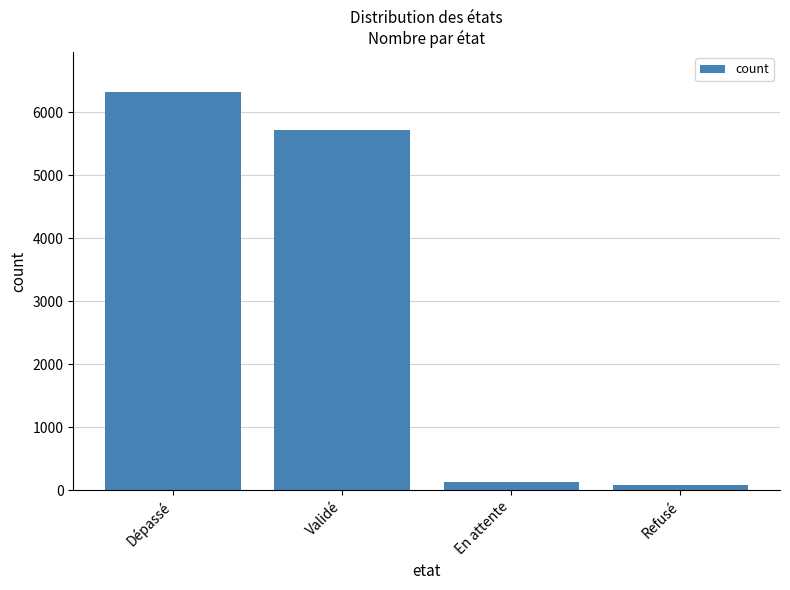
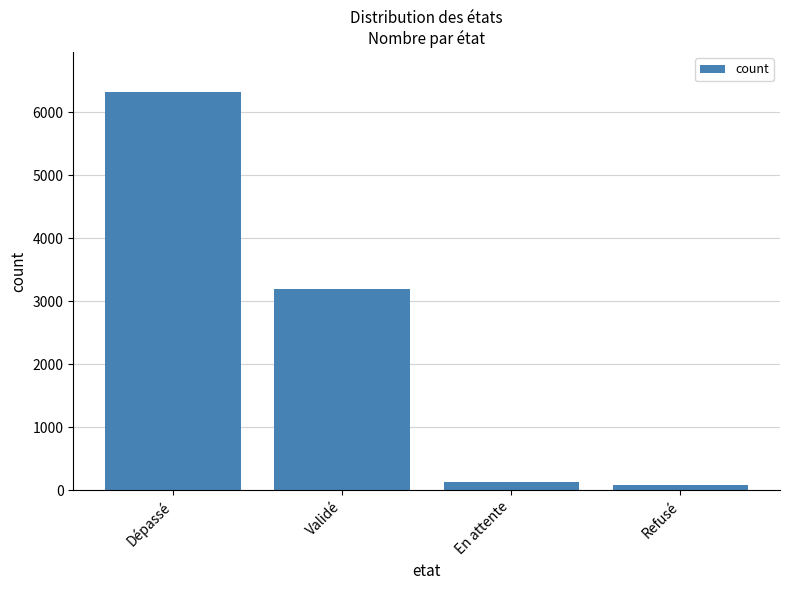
Validé: 5700 -> 3200
